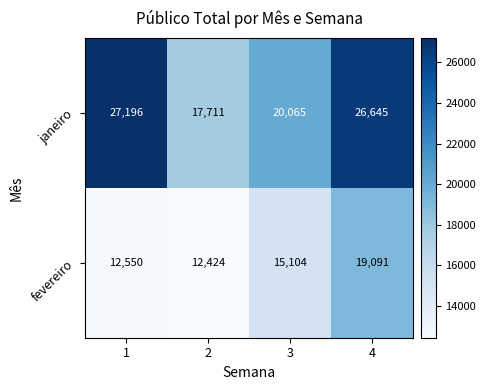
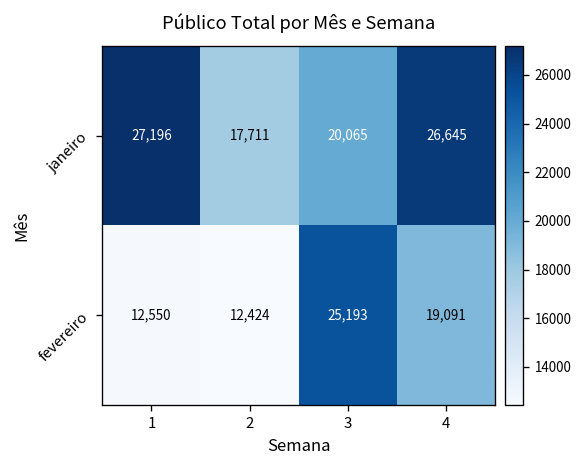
fevereiro, 3: 15,104 -> 25,193
